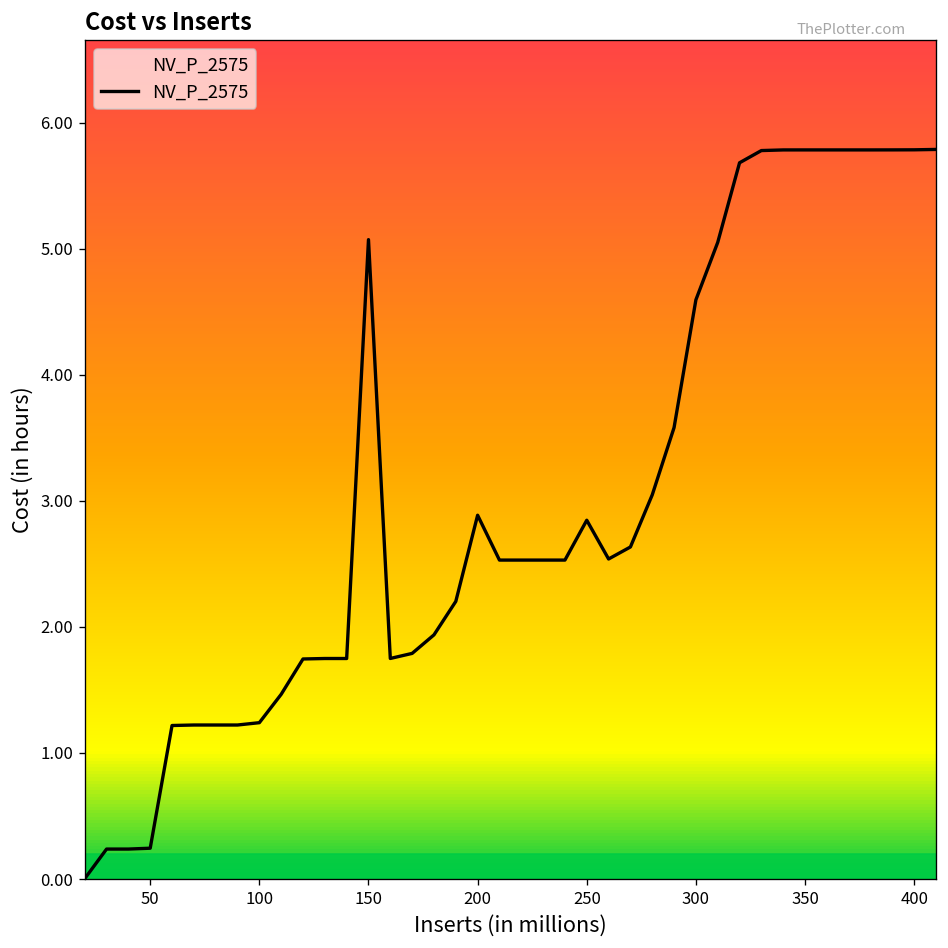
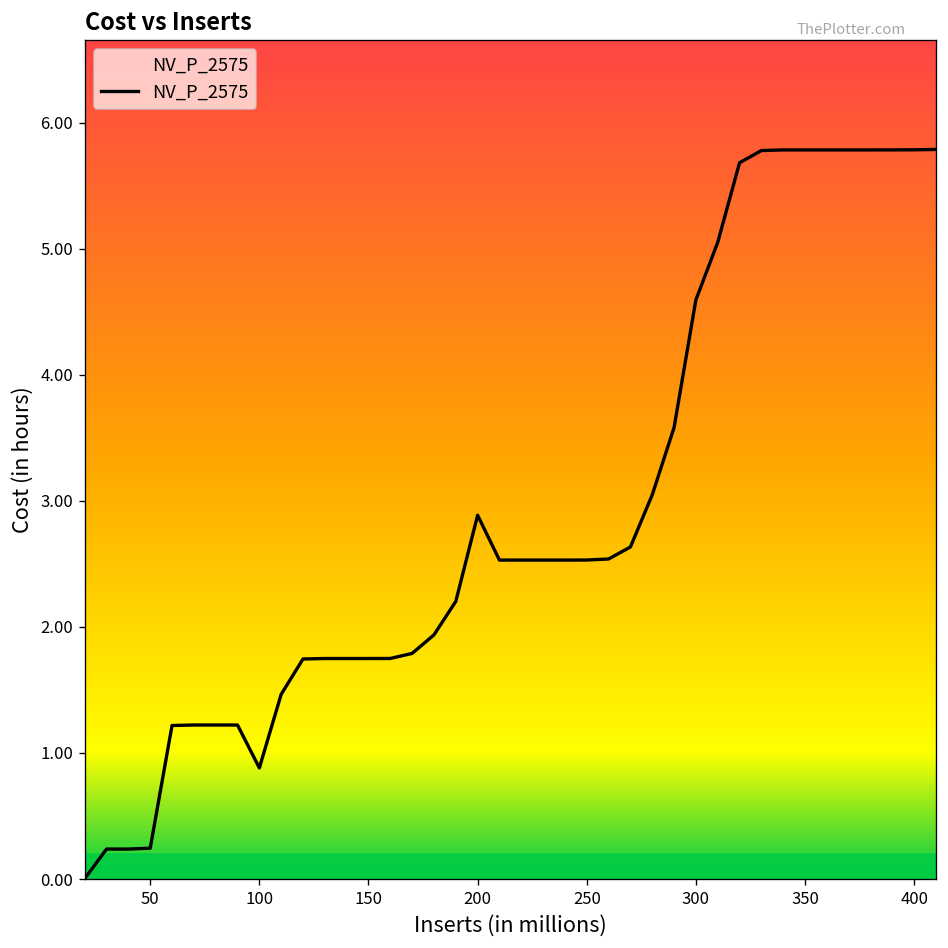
100: 1.24 -> 0.88
150: 5.07 -> 1.75
250: 2.85 -> 2.53
